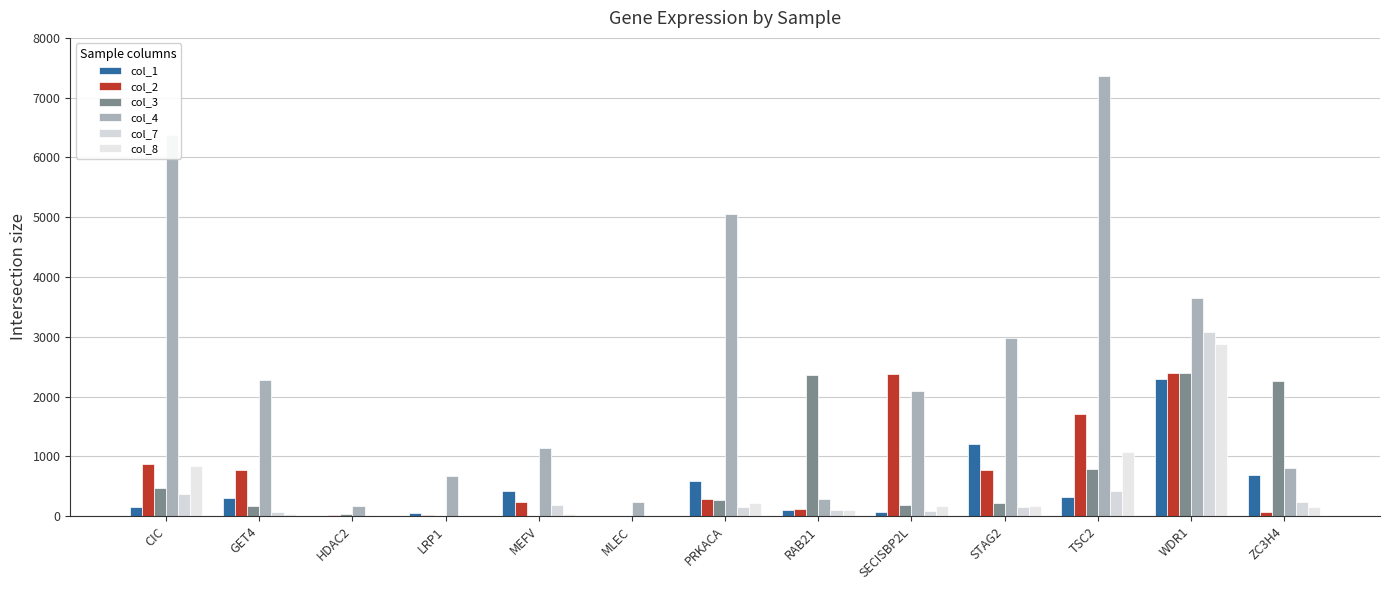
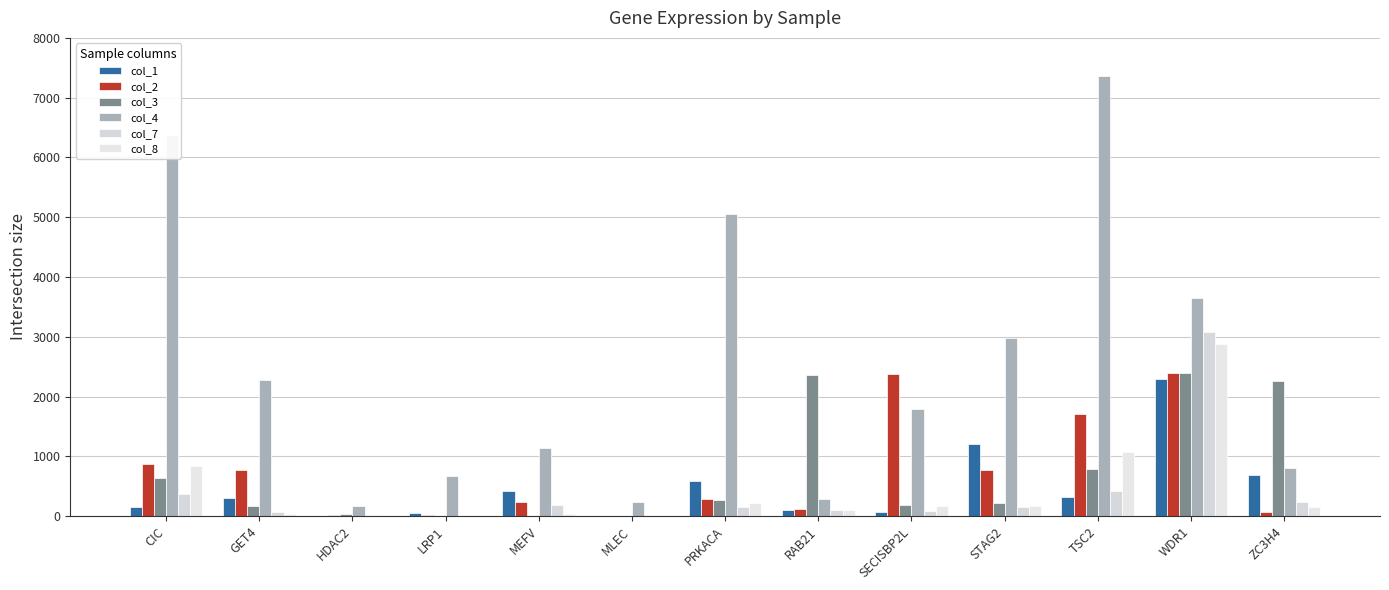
col_3, CIC: 500 -> 600
col_4, SECISBP2L: 2100 -> 1800
